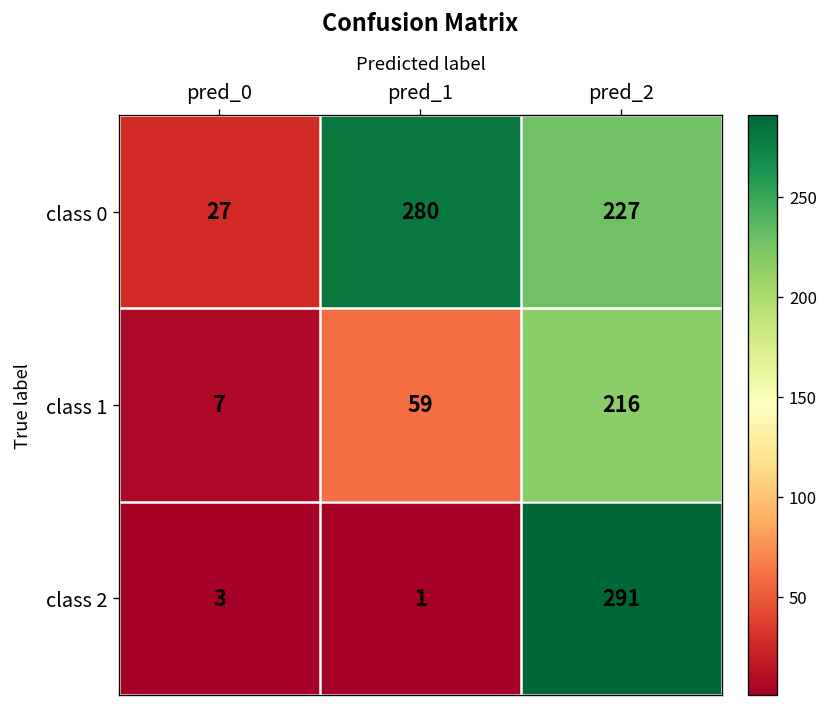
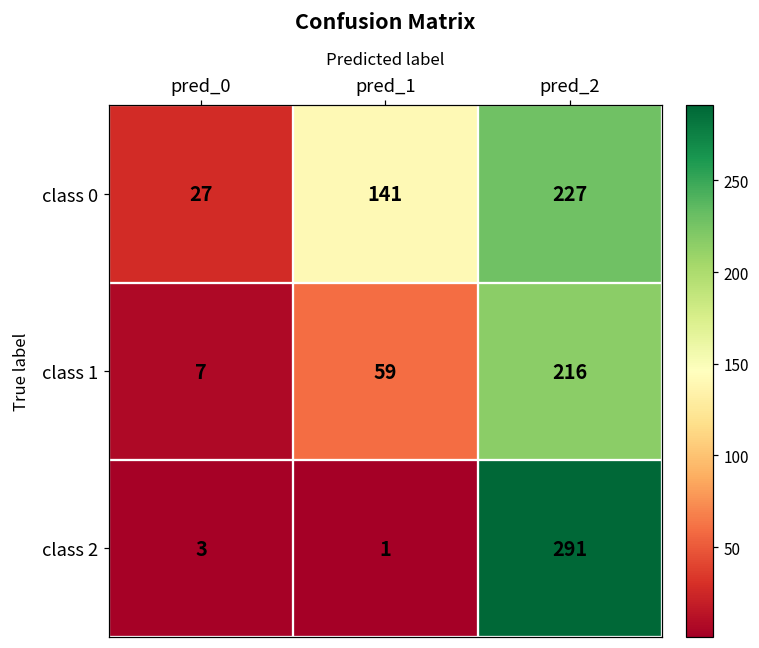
class 0, pred_1: 280 -> 141
